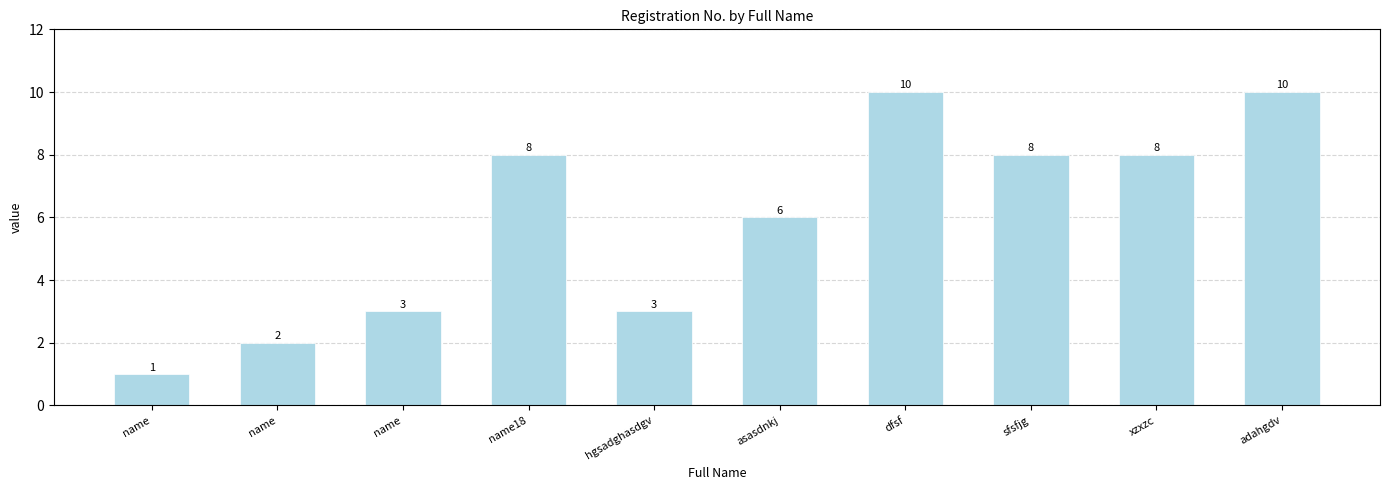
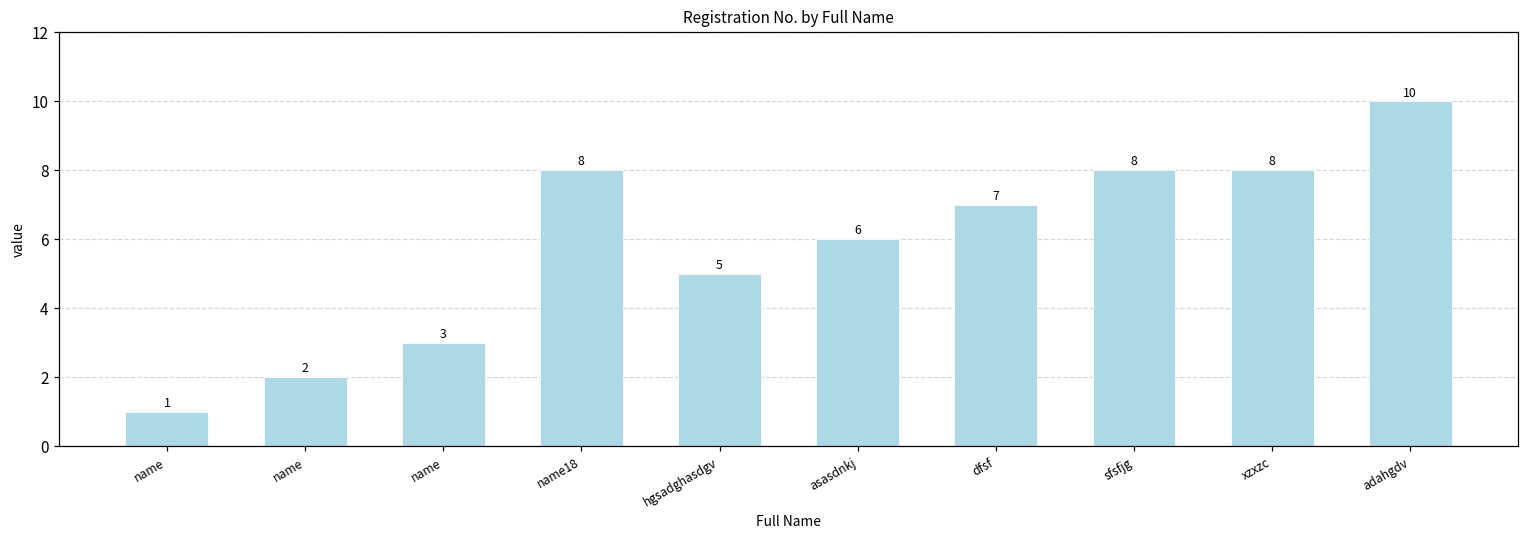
hgsadghasdgv: 3 -> 5
dfsf: 10 -> 7
